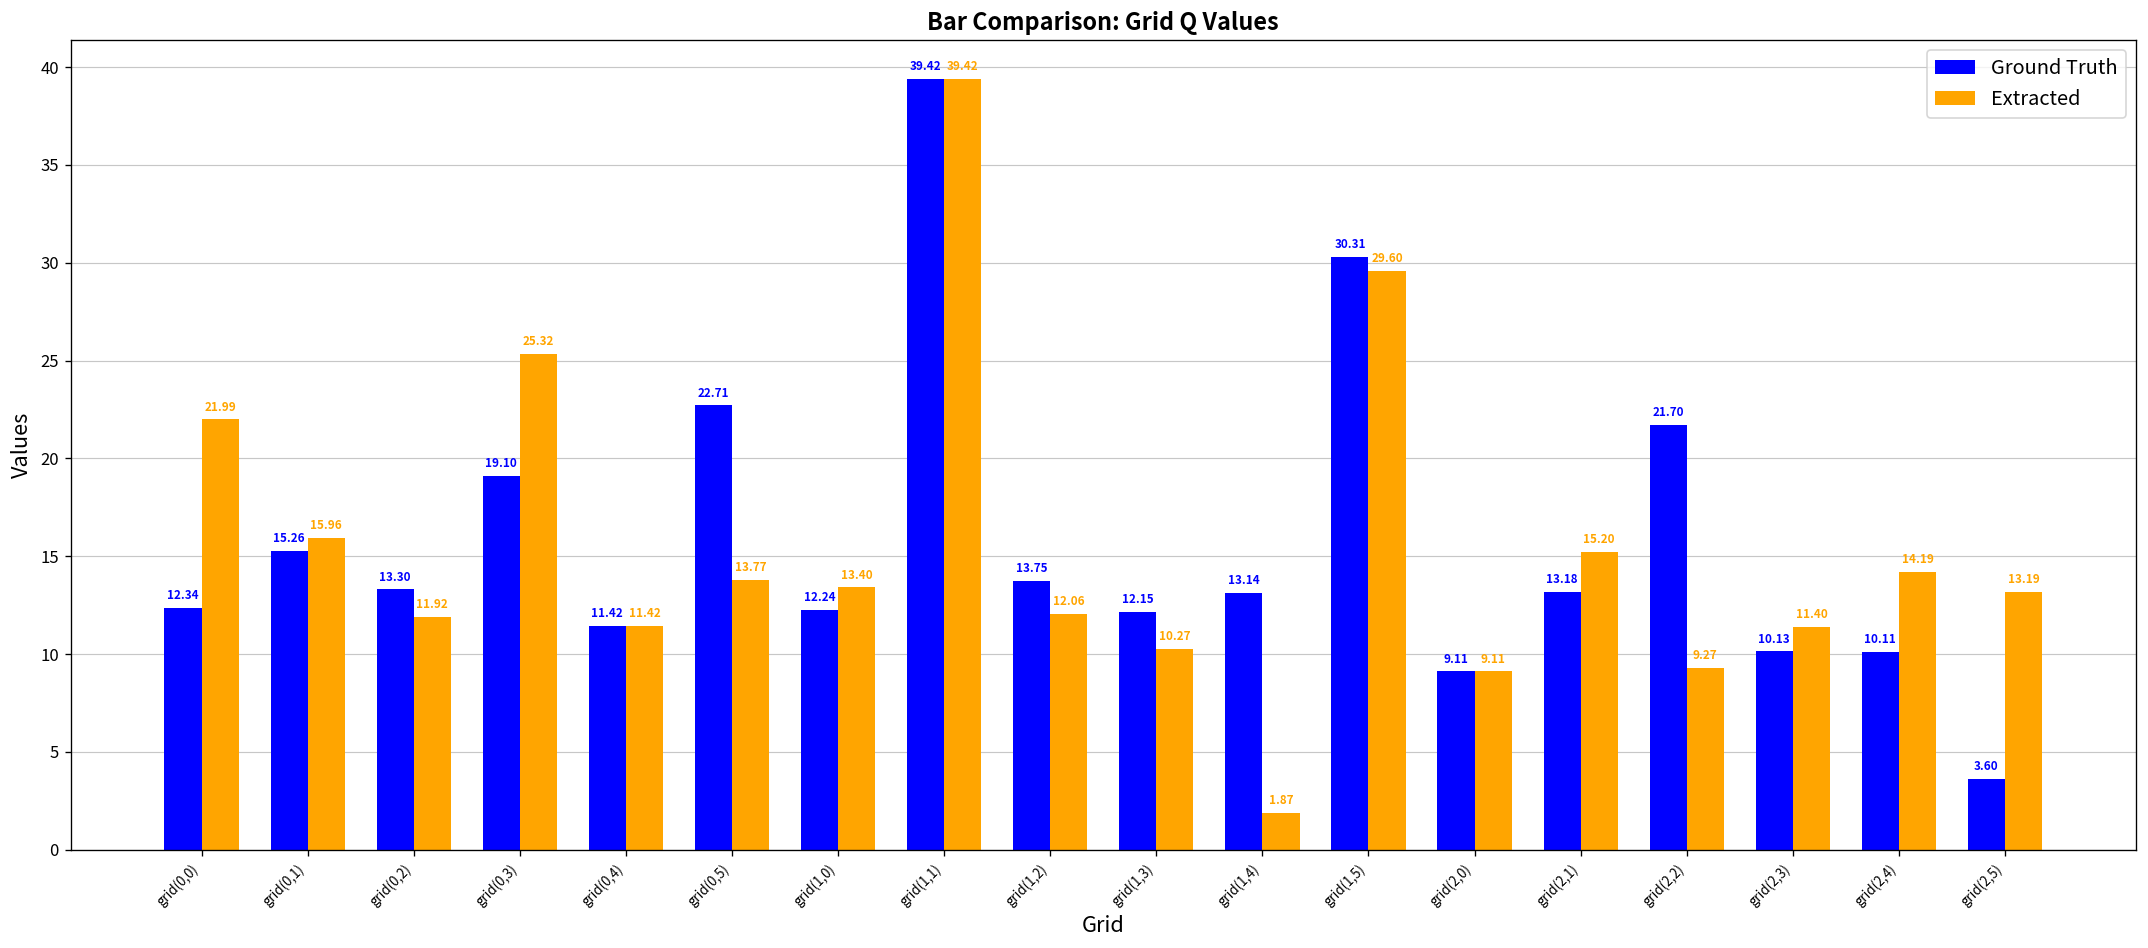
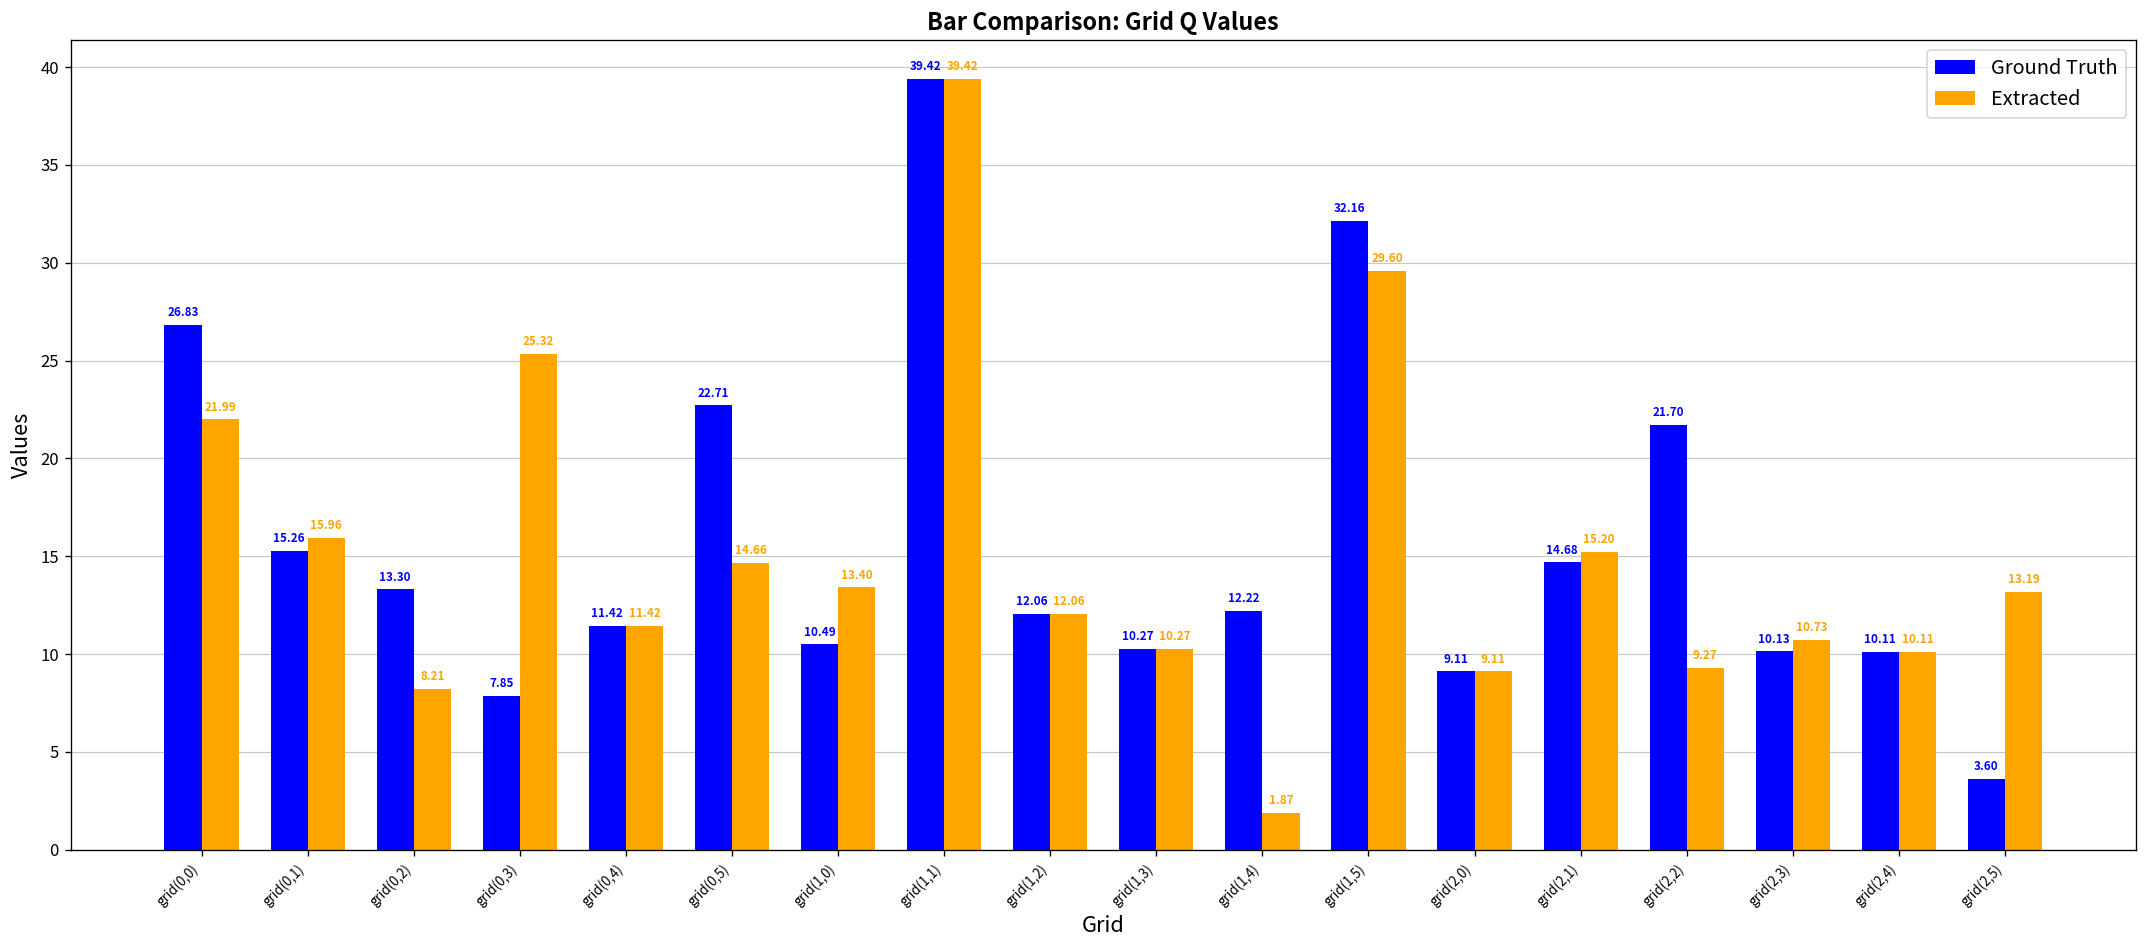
Ground Truth, grid(0,0): 12.34 -> 26.83
Extracted, grid(0,2): 11.92 -> 8.21
Ground Truth, grid(0,3): 19.10 -> 7.85
Extracted, grid(0,5): 13.77 -> 14.66
Ground Truth, grid(1,0): 12.24 -> 10.49
Ground Truth, grid(1,2): 13.75 -> 12.06
Ground Truth, grid(1,3): 12.15 -> 10.27
Ground Truth, grid(1,4): 13.14 -> 12.22
Ground Truth, grid(1,5): 30.31 -> 32.16
Ground Truth, grid(2,1): 13.18 -> 14.68
Extracted, grid(2,3): 11.40 -> 10.73
Extracted, grid(2,4): 14.19 -> 10.11
